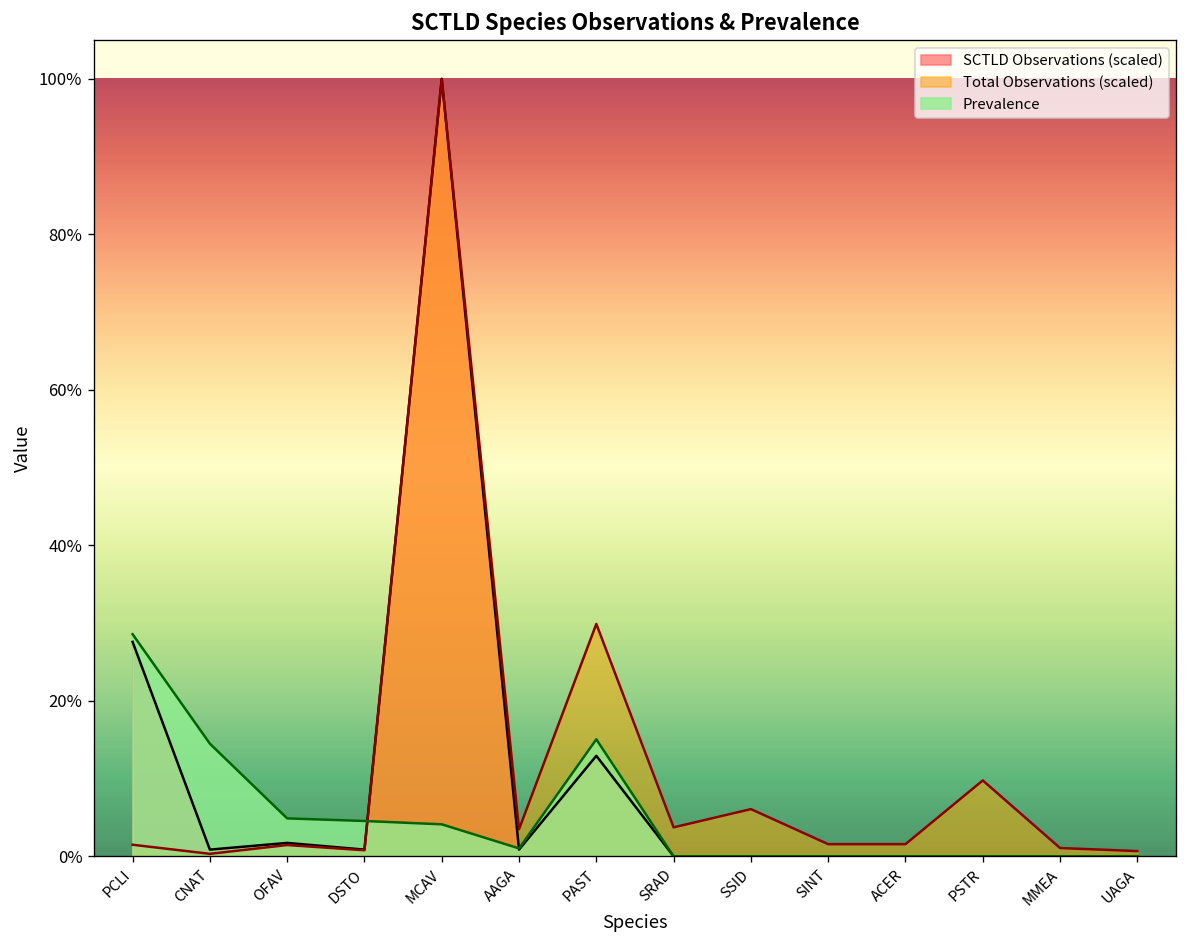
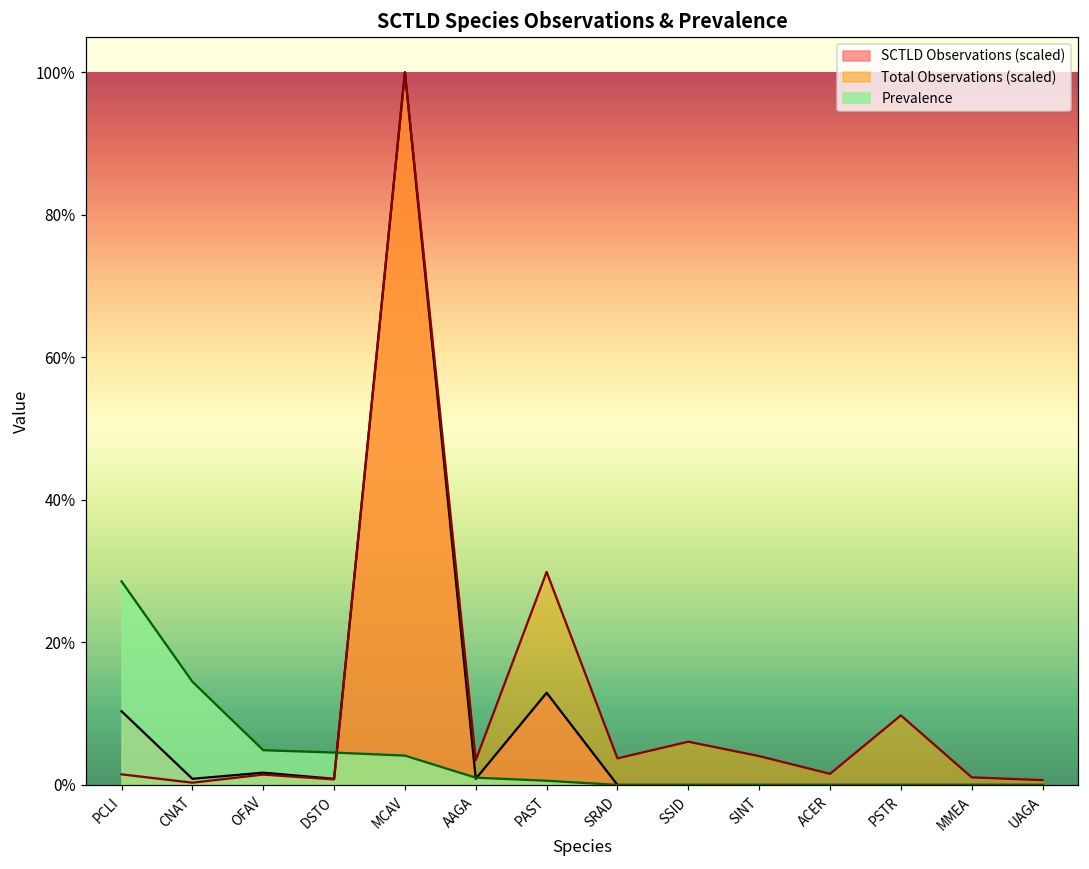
SCTLD Observations (scaled), PCLI: 28% -> 10%
Prevalence, PAST: 15% -> 1%
Total Observations (scaled), SINT: 2% -> 4%
